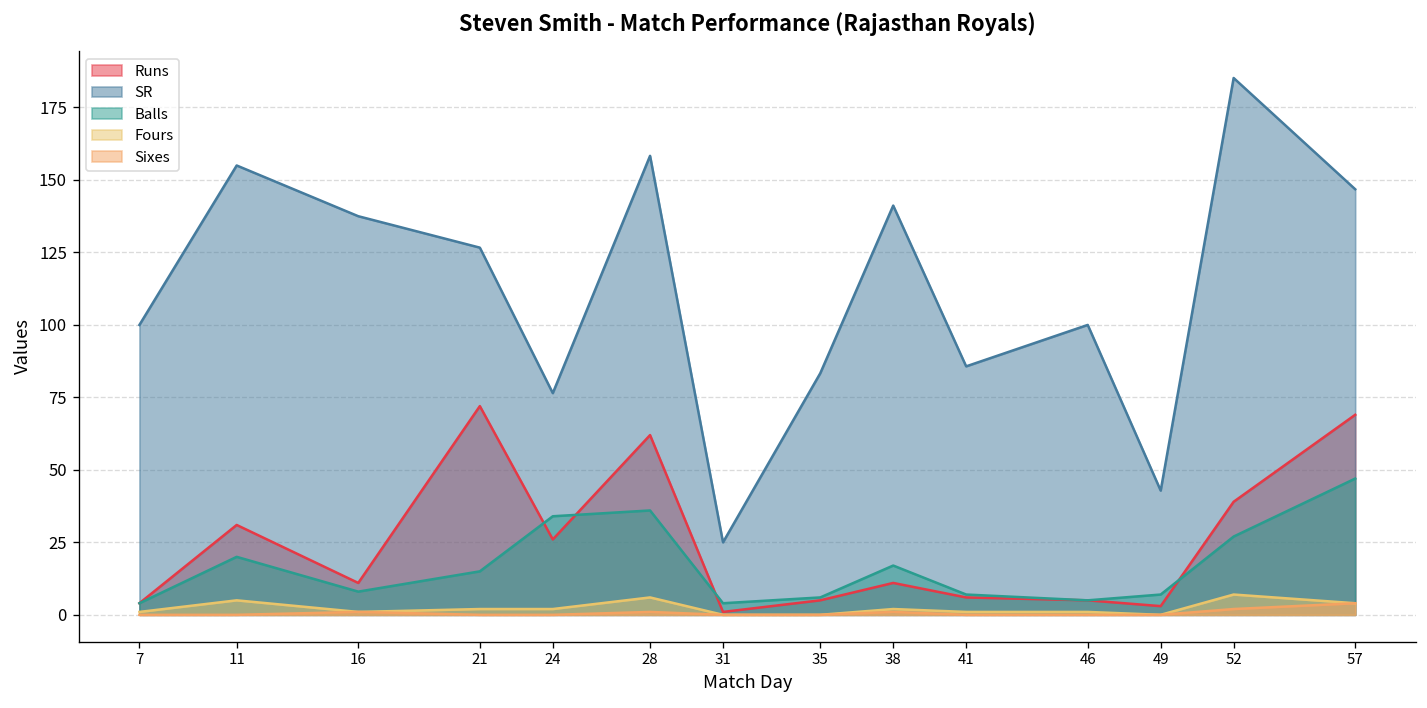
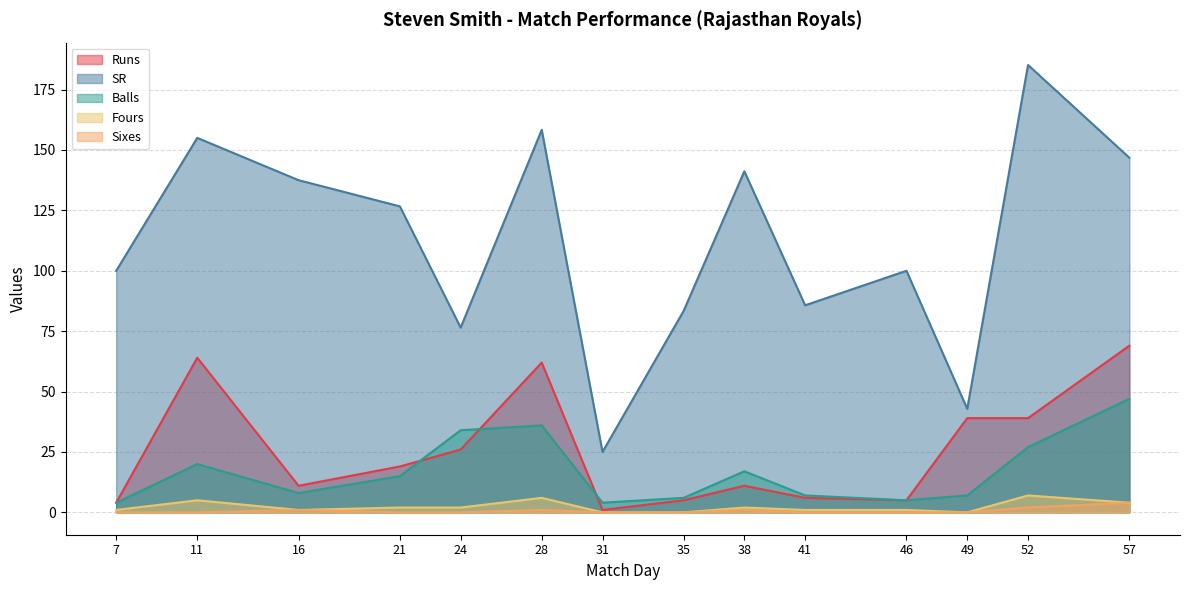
Runs, 11: 31 -> 64
Runs, 21: 72 -> 19
Runs, 49: 3 -> 39
